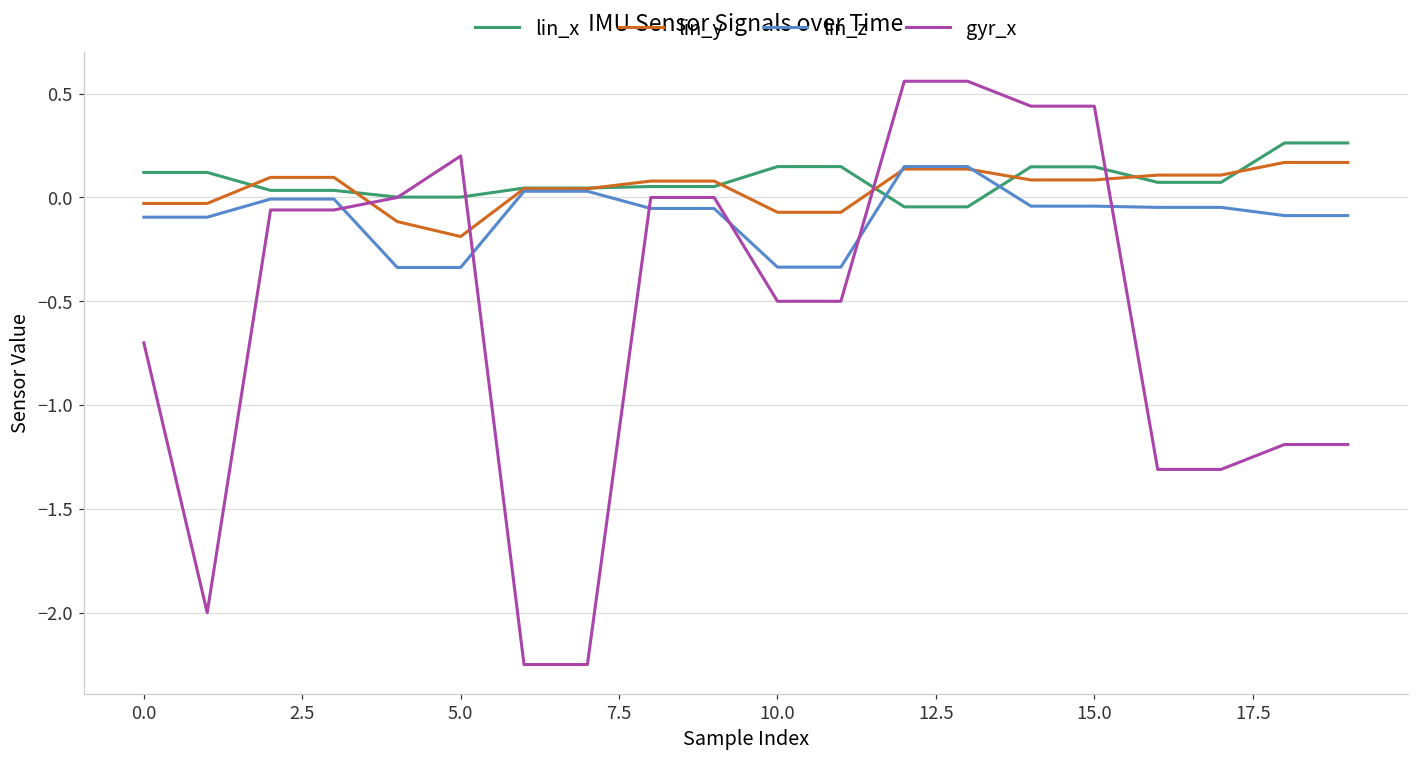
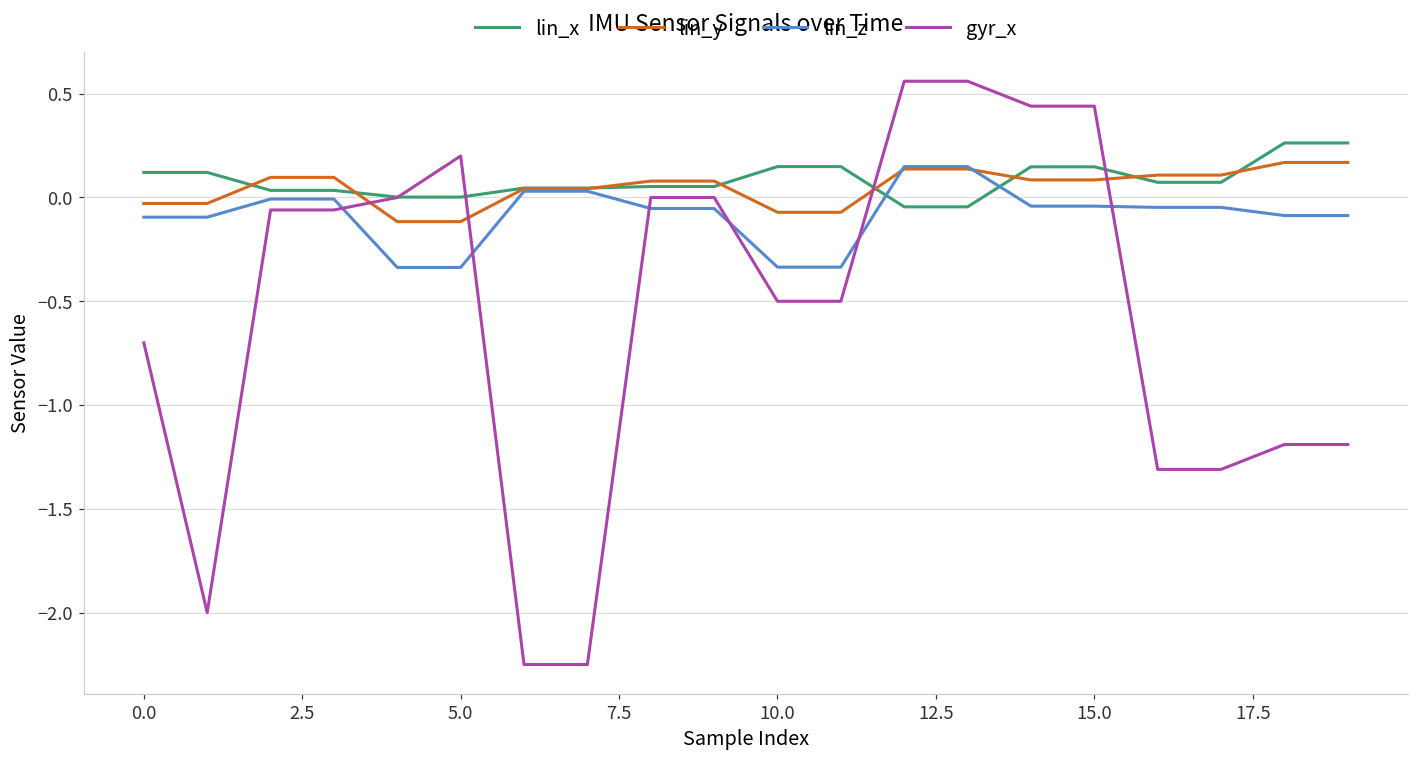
lin_y, 5.0: -0.19 -> -0.12
